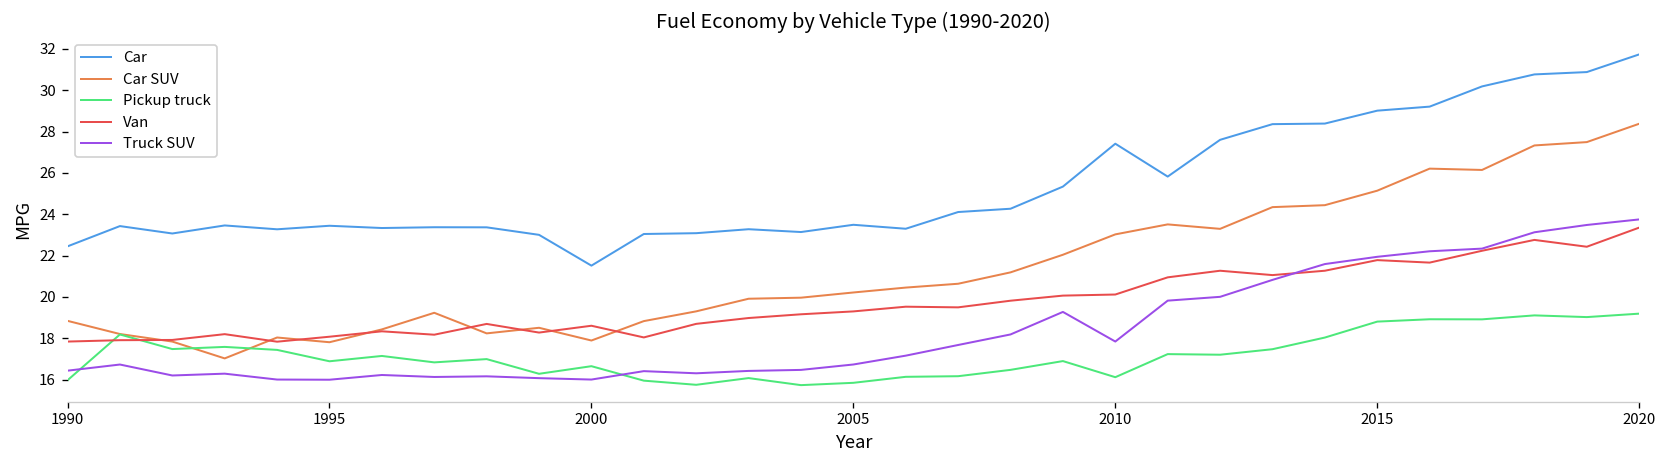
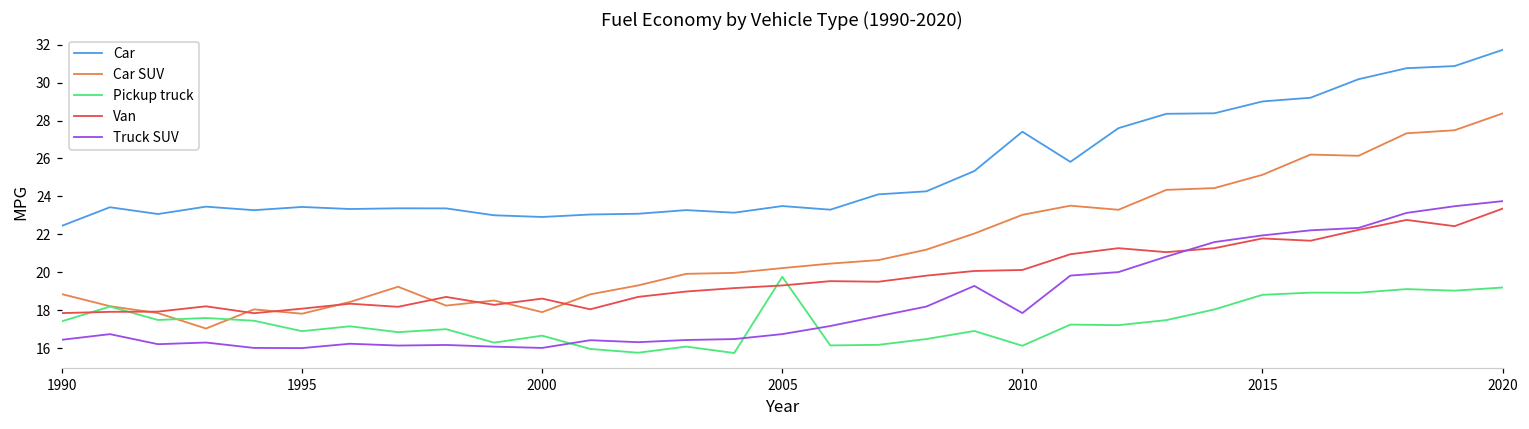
Pickup truck, 1990: 16.0 -> 17.4
Car, 2000: 21.5 -> 22.9
Pickup truck, 2005: 15.8 -> 19.8
